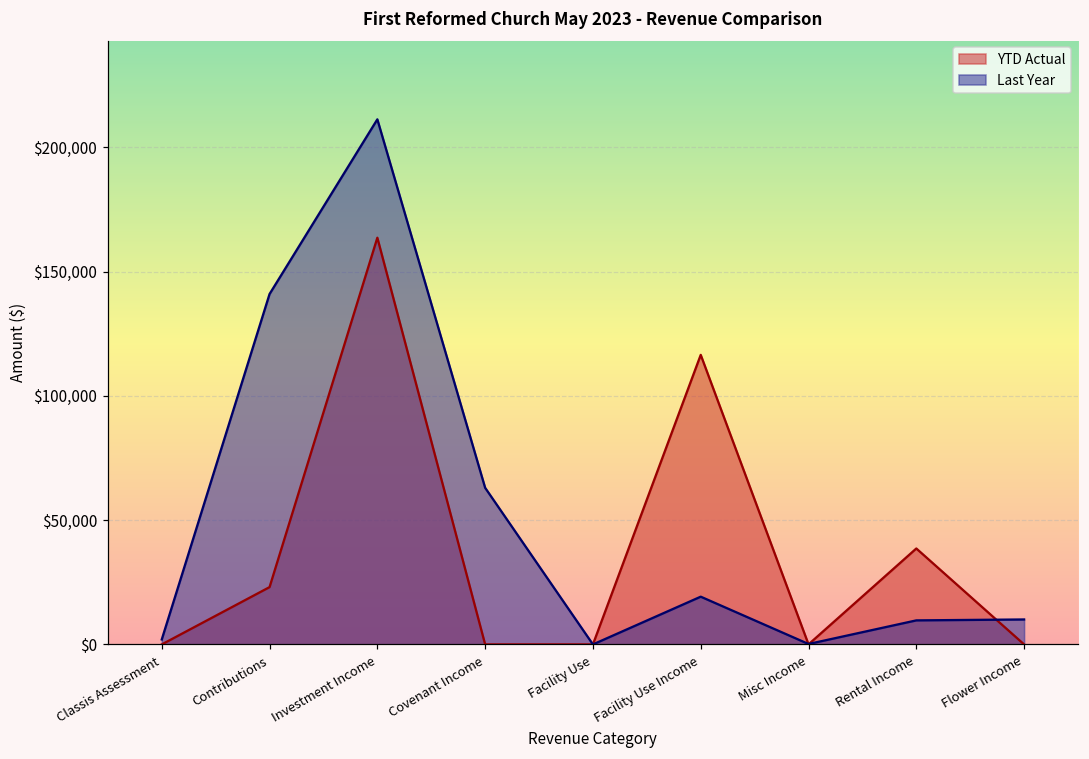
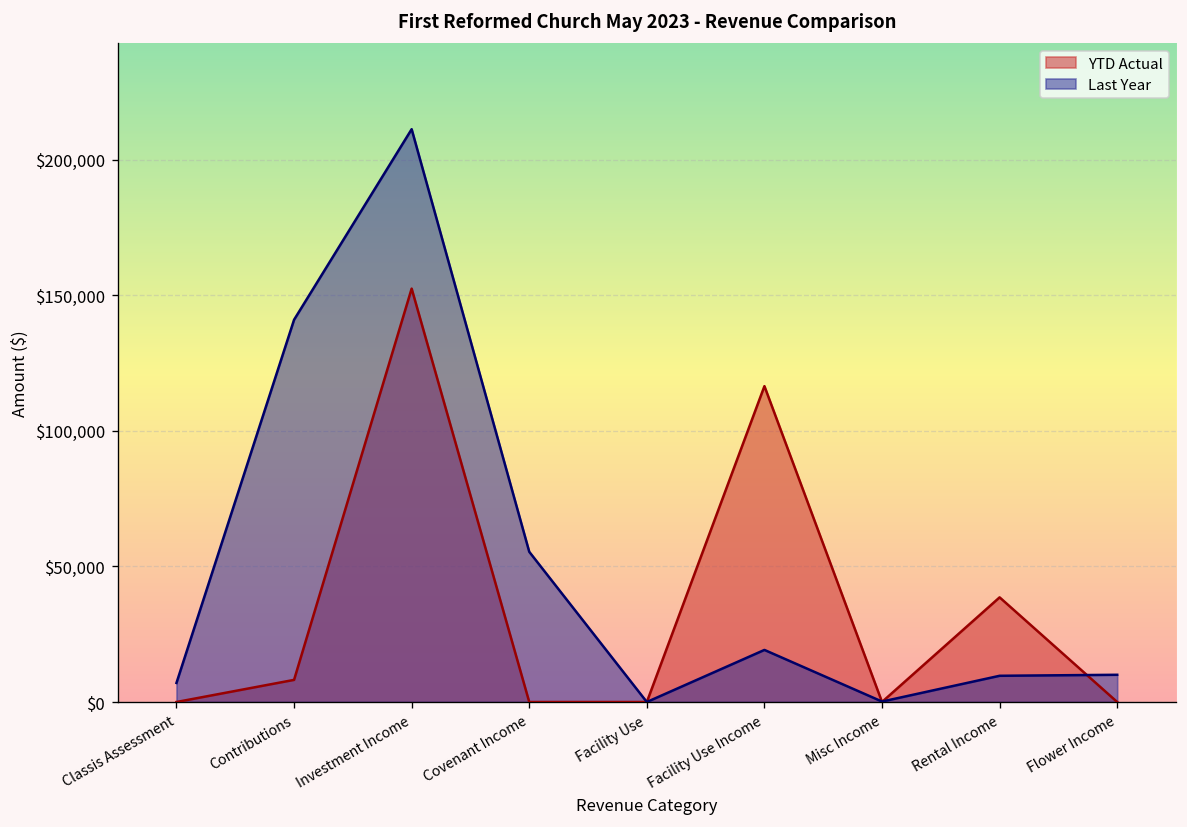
Last Year, Classis Assessment: $2,000 -> $7,000
YTD Actual, Contributions: $23,000 -> $8,000
YTD Actual, Investment Income: $164,000 -> $152,000
Last Year, Covenant Income: $63,000 -> $55,000
